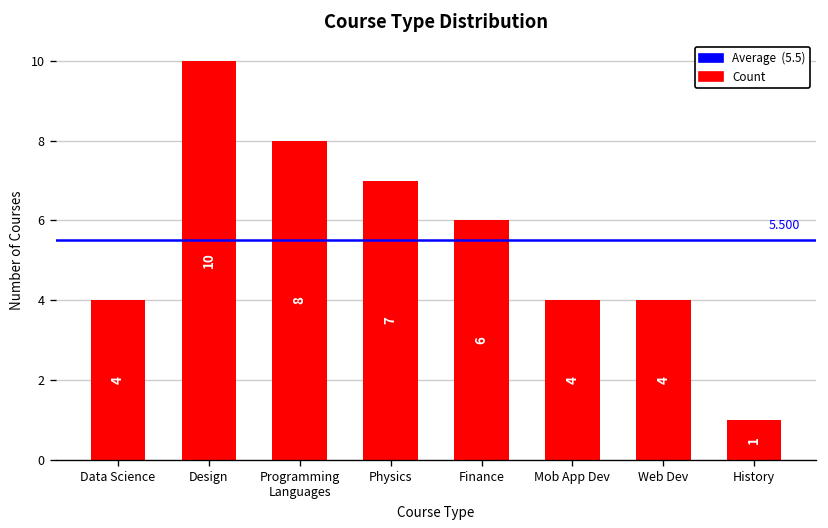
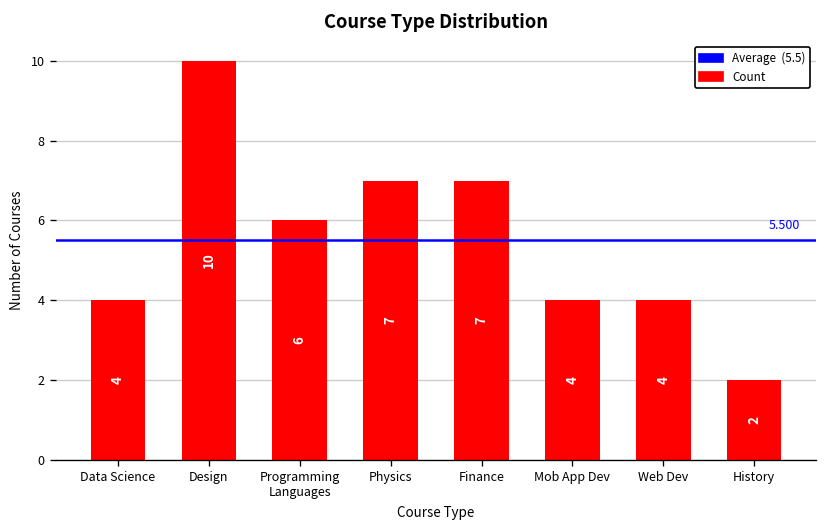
Programming Languages: 8 -> 6
Finance: 6 -> 7
History: 1 -> 2
